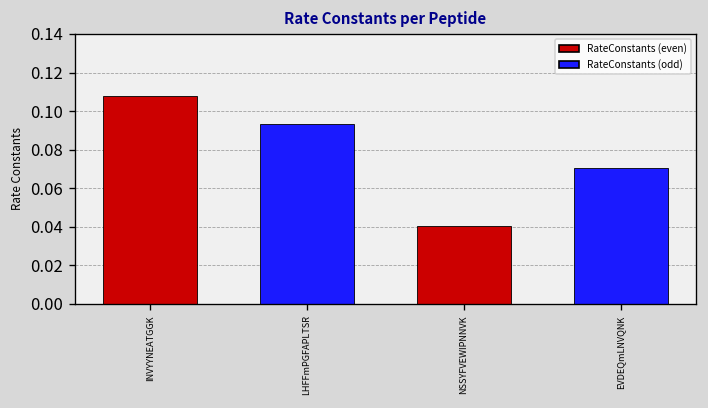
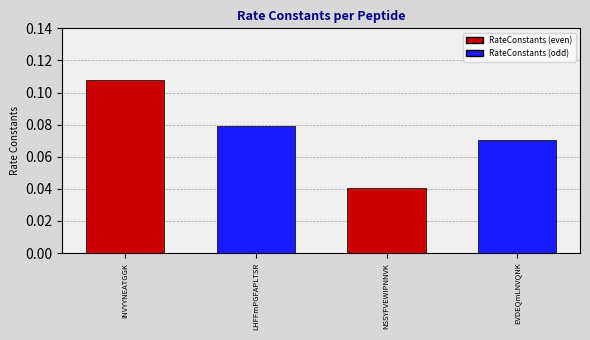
LHFFmPGFAPLTSR: 0.093 -> 0.079
